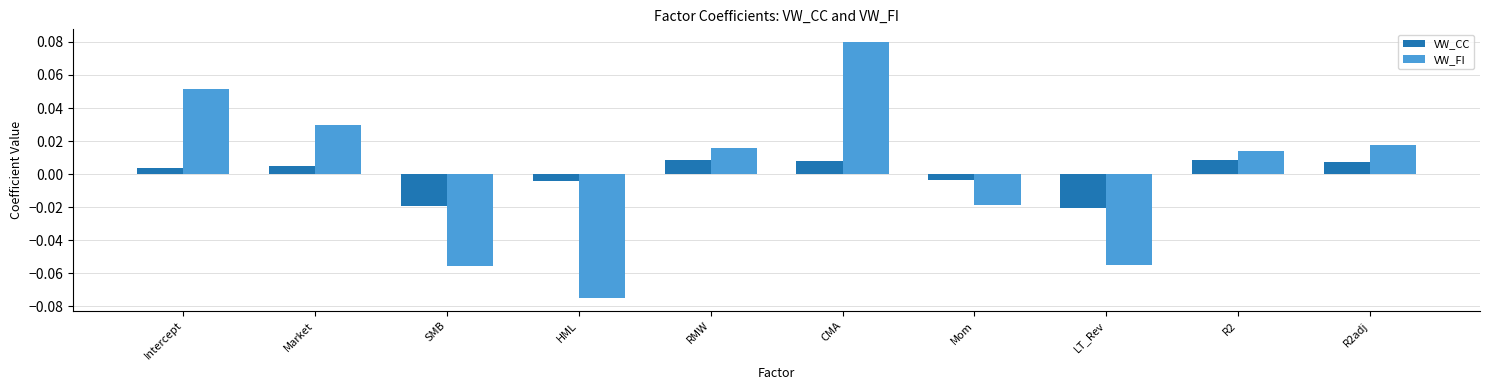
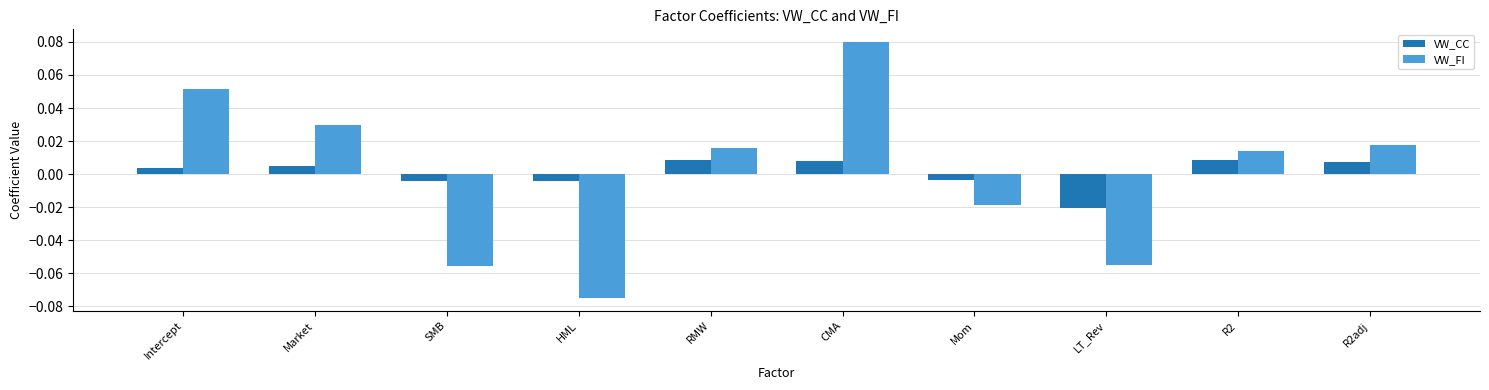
VW_CC, SMB: -0.019 -> -0.004
